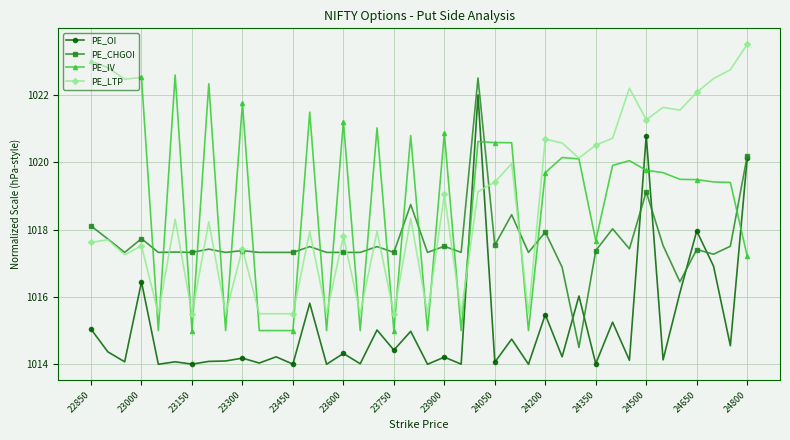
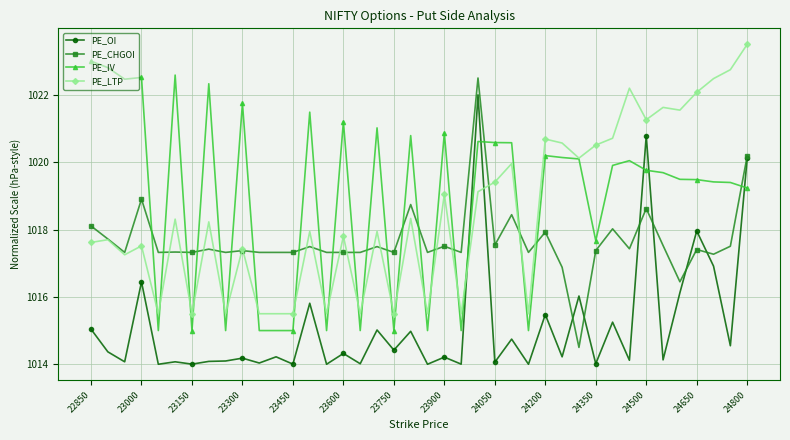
PE_CHGOI, 23000: 1017.7 -> 1018.9
PE_IV, 24200: 1019.7 -> 1020.2
PE_CHGOI, 24500: 1019.1 -> 1018.6
PE_IV, 24800: 1017.2 -> 1019.2
